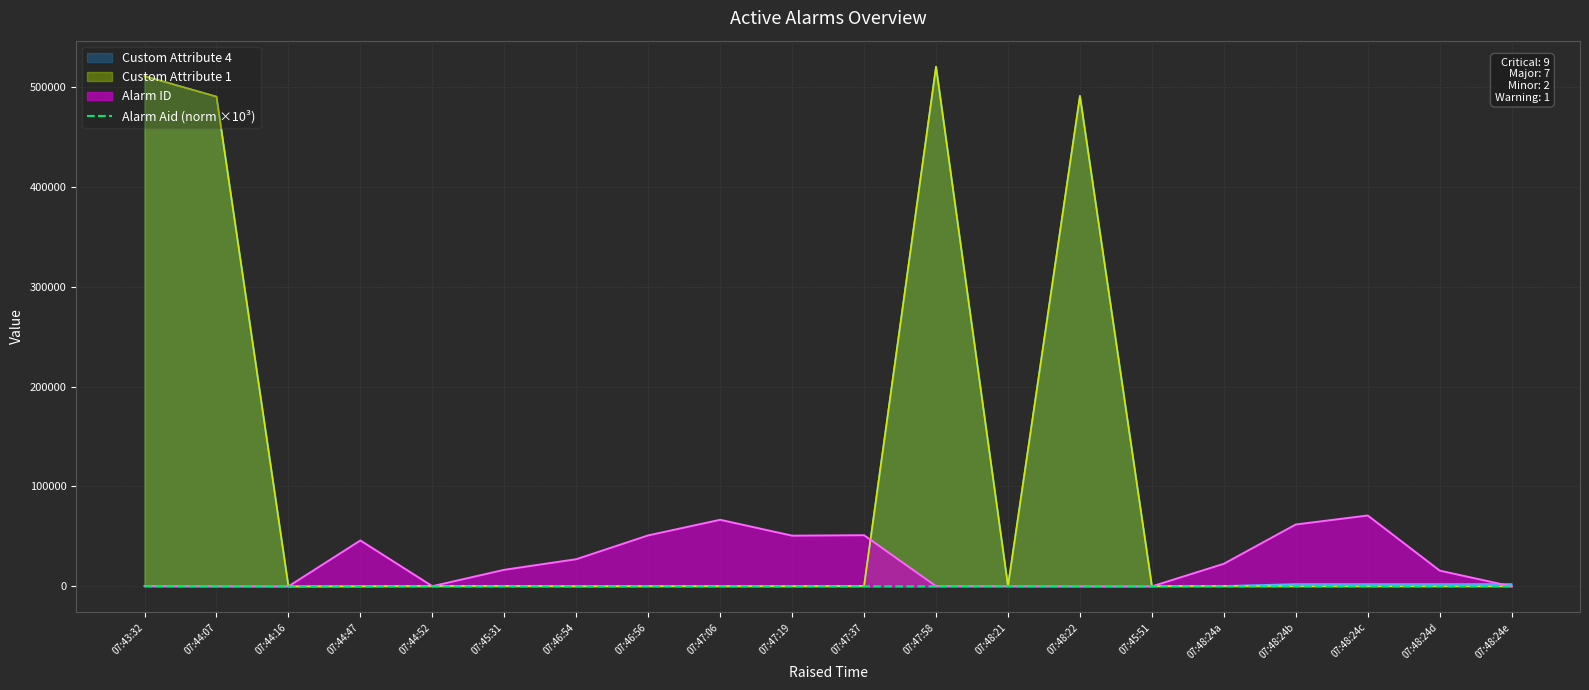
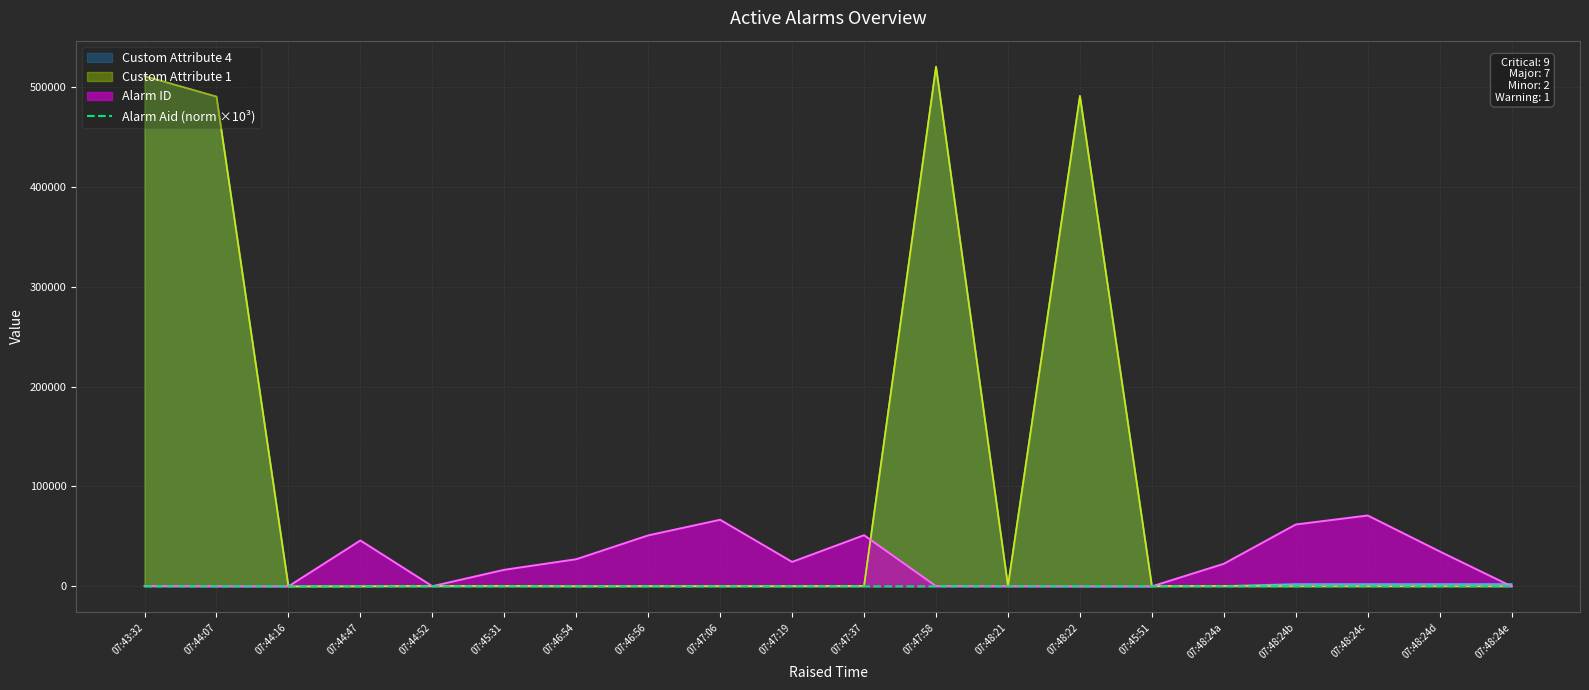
Alarm ID, 07:47:19: 50000 -> 20000
Alarm ID, 07:48:24d: 20000 -> 30000
